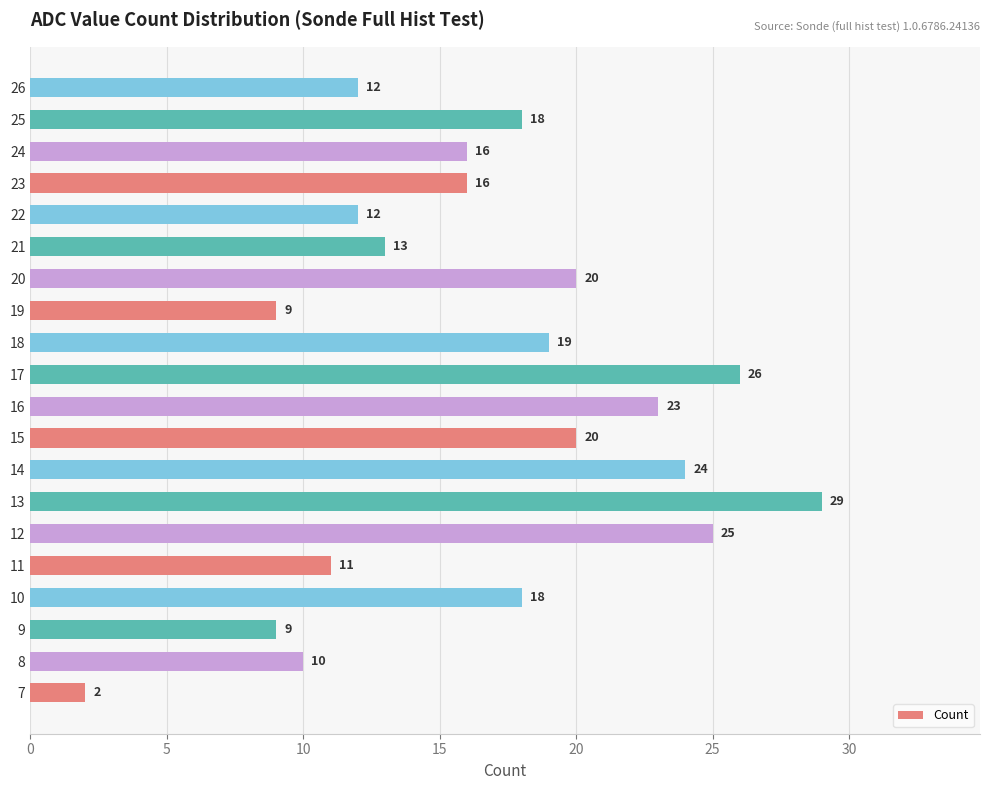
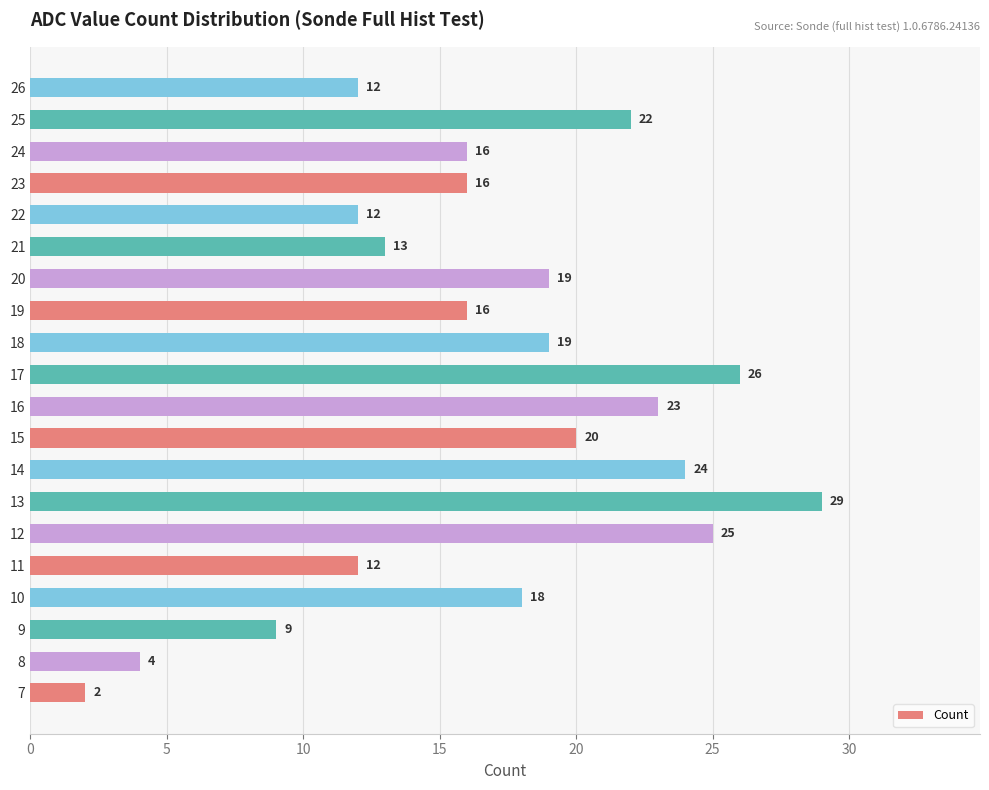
25: 18 -> 22
20: 20 -> 19
19: 9 -> 16
11: 11 -> 12
8: 10 -> 4
